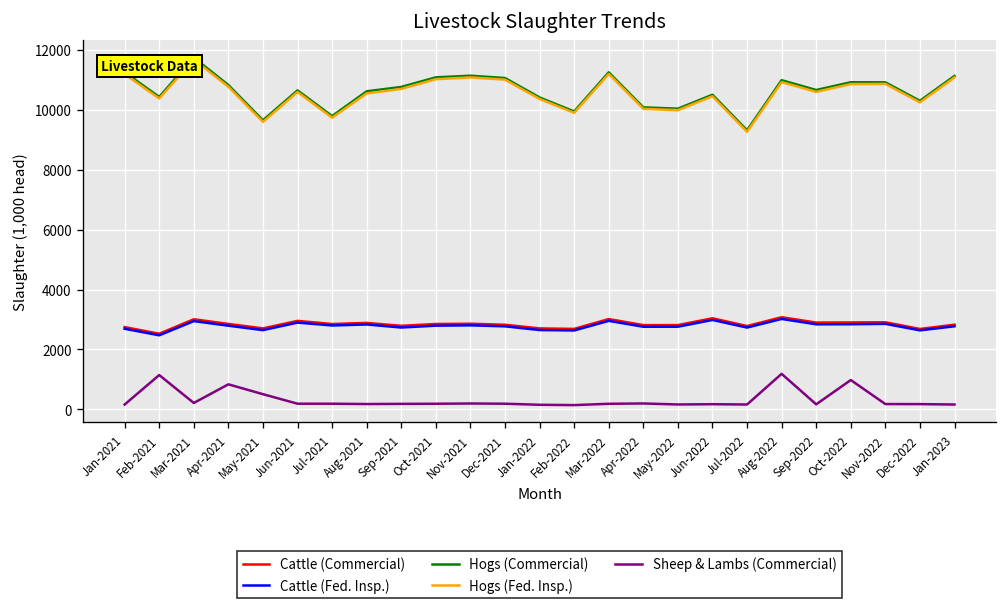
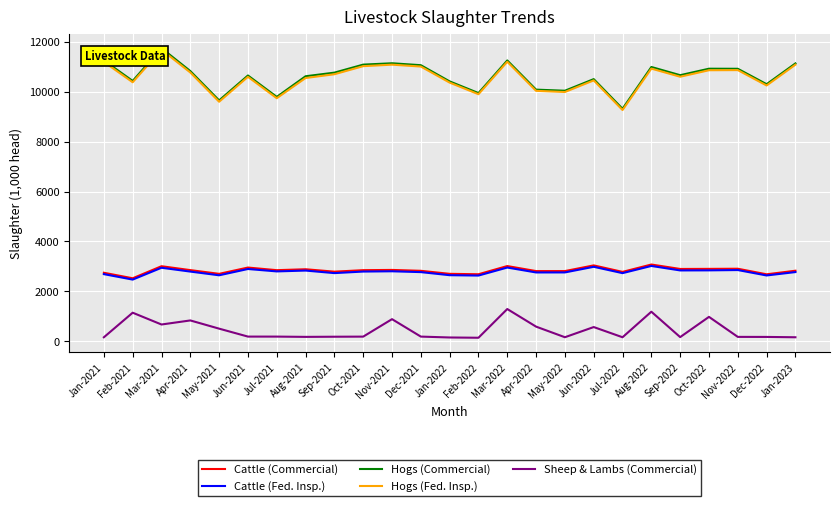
Sheep & Lambs (Commercial), Mar-2021: 200 -> 700
Sheep & Lambs (Commercial), Nov-2021: 200 -> 900
Sheep & Lambs (Commercial), Mar-2022: 200 -> 1300
Sheep & Lambs (Commercial), Apr-2022: 200 -> 600
Sheep & Lambs (Commercial), Jun-2022: 200 -> 600
